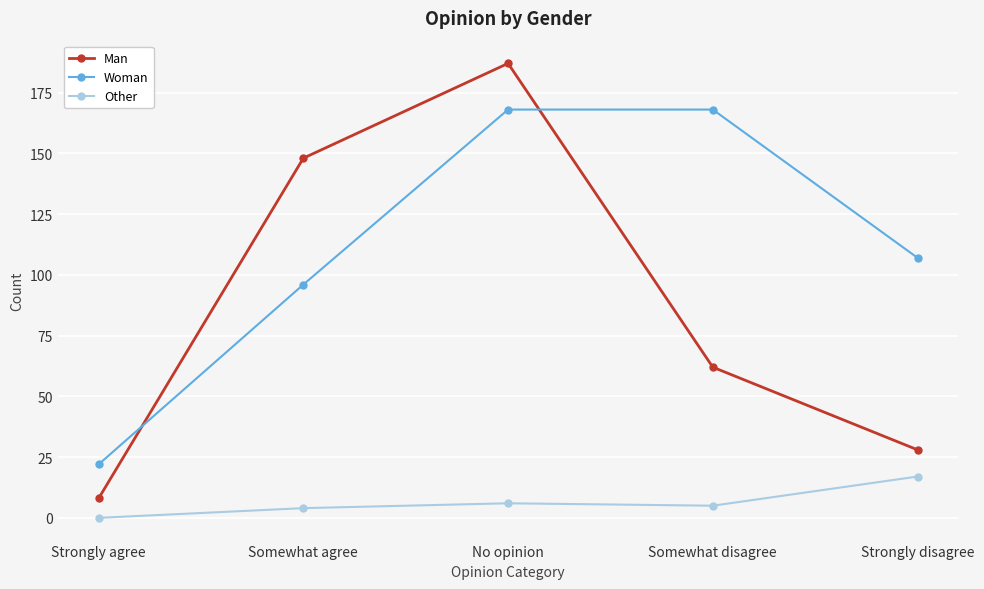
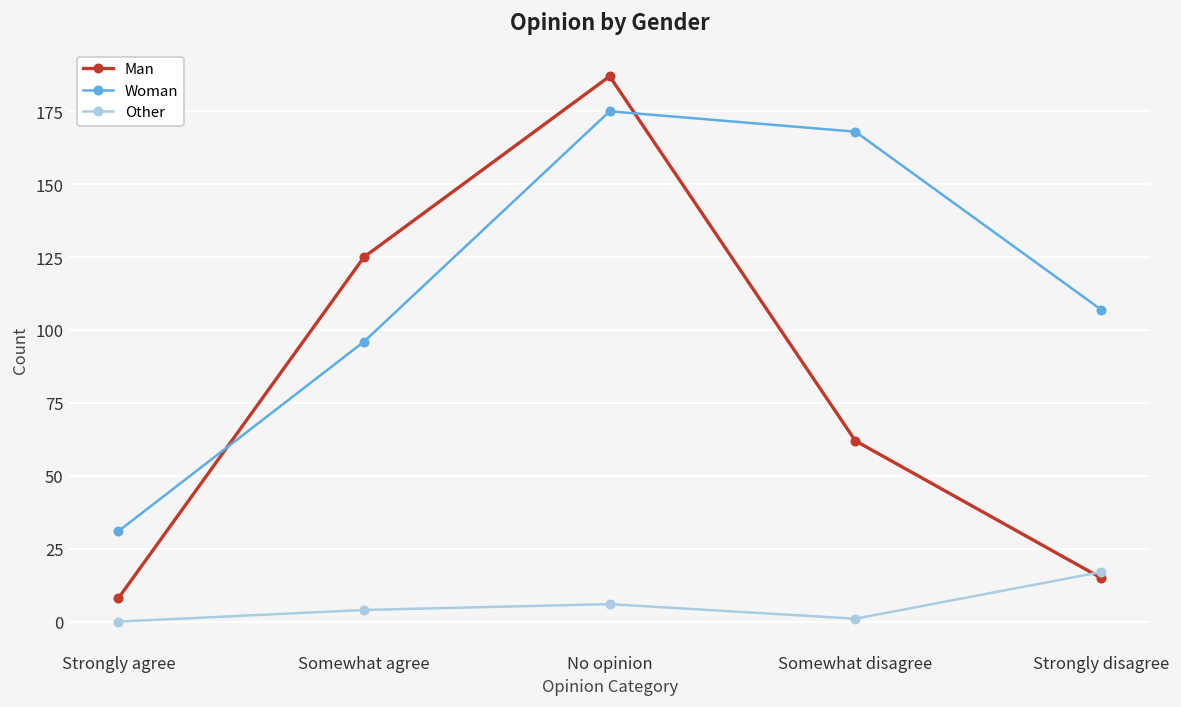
Woman, Strongly agree: 22 -> 31
Man, Somewhat agree: 148 -> 125
Woman, No opinion: 168 -> 175
Other, Somewhat disagree: 5 -> 1
Man, Strongly disagree: 28 -> 15
